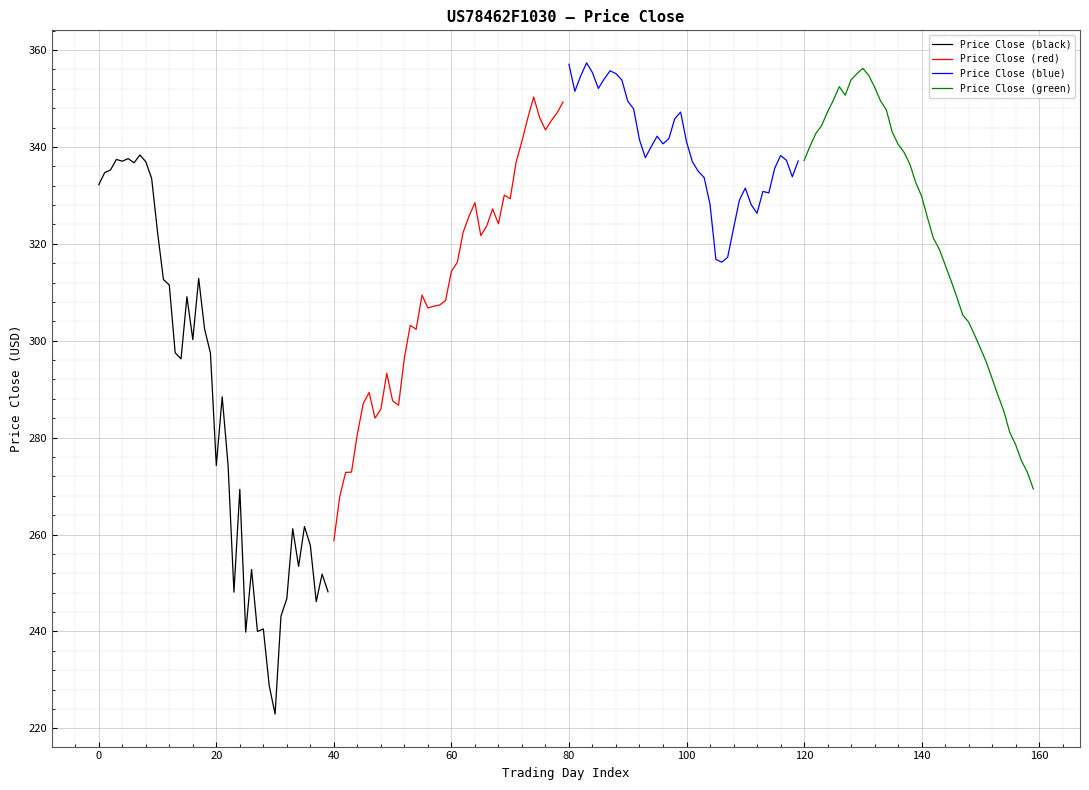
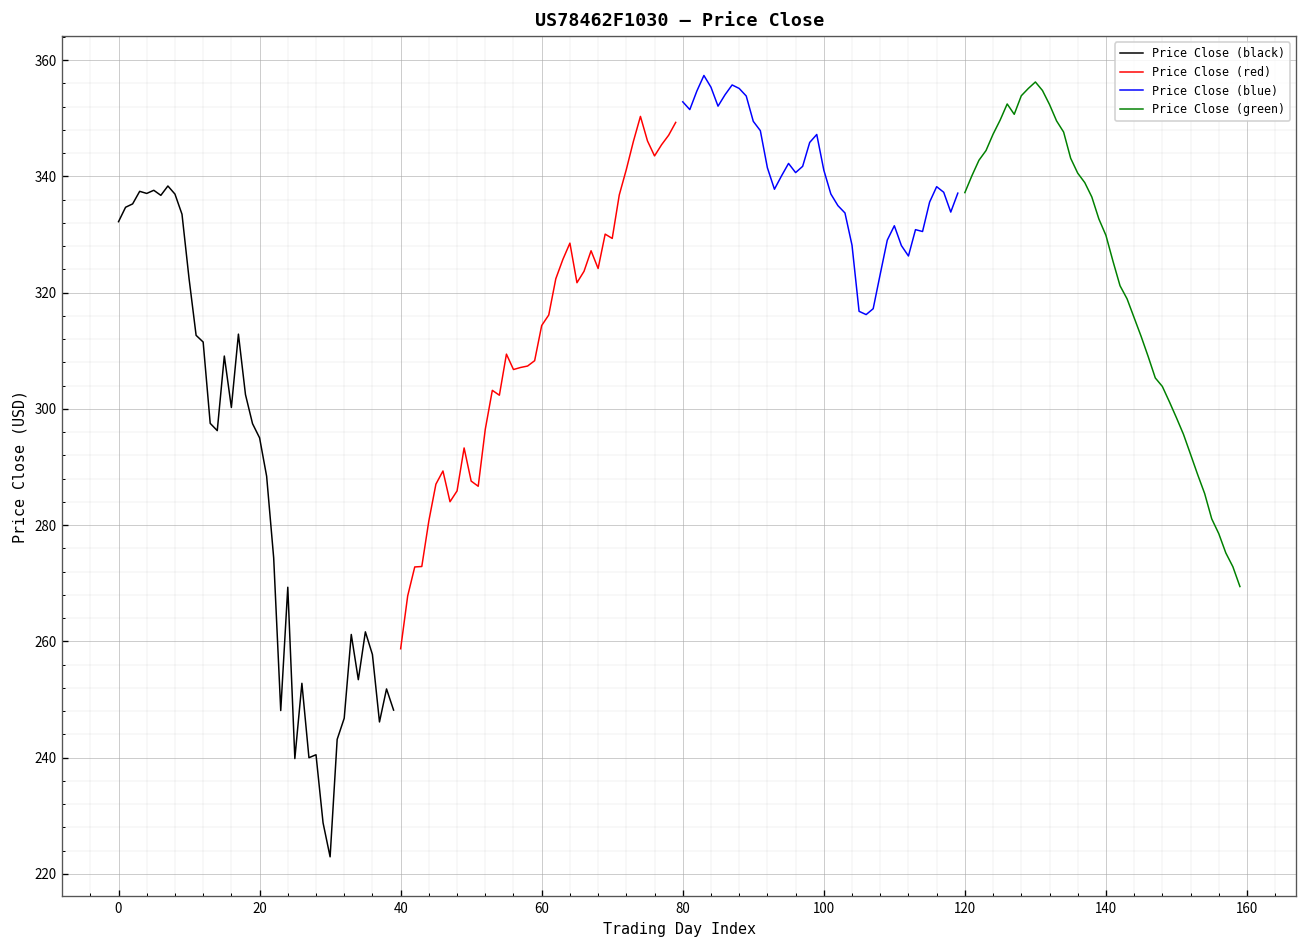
Price Close (black), 20: 274 -> 295
Price Close (blue), 80: 357 -> 353
